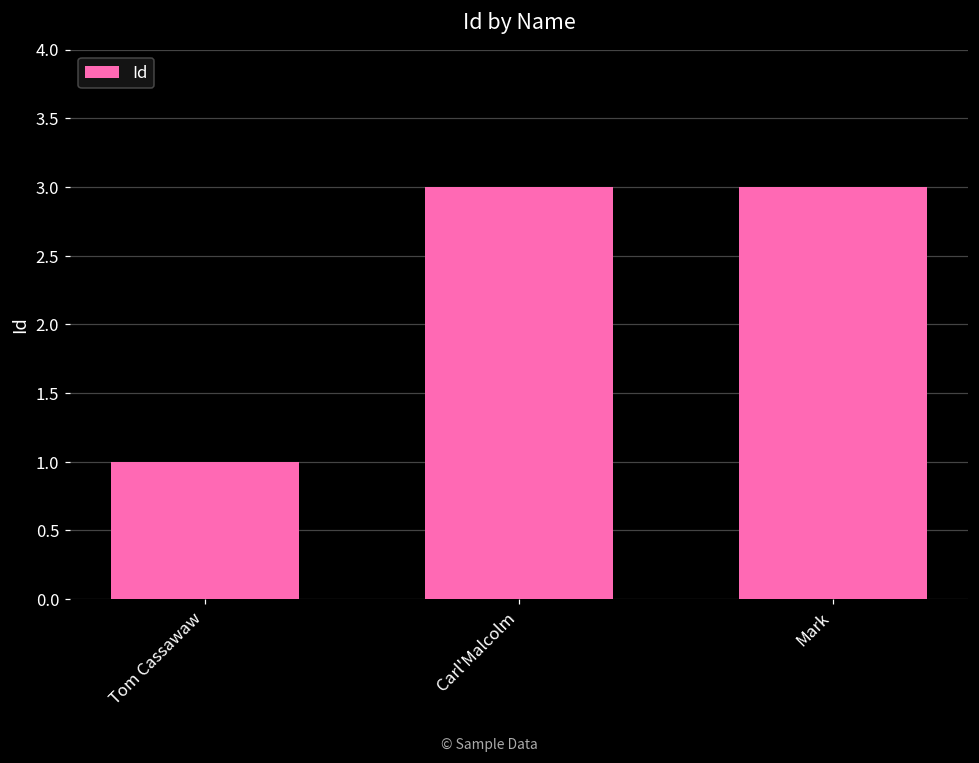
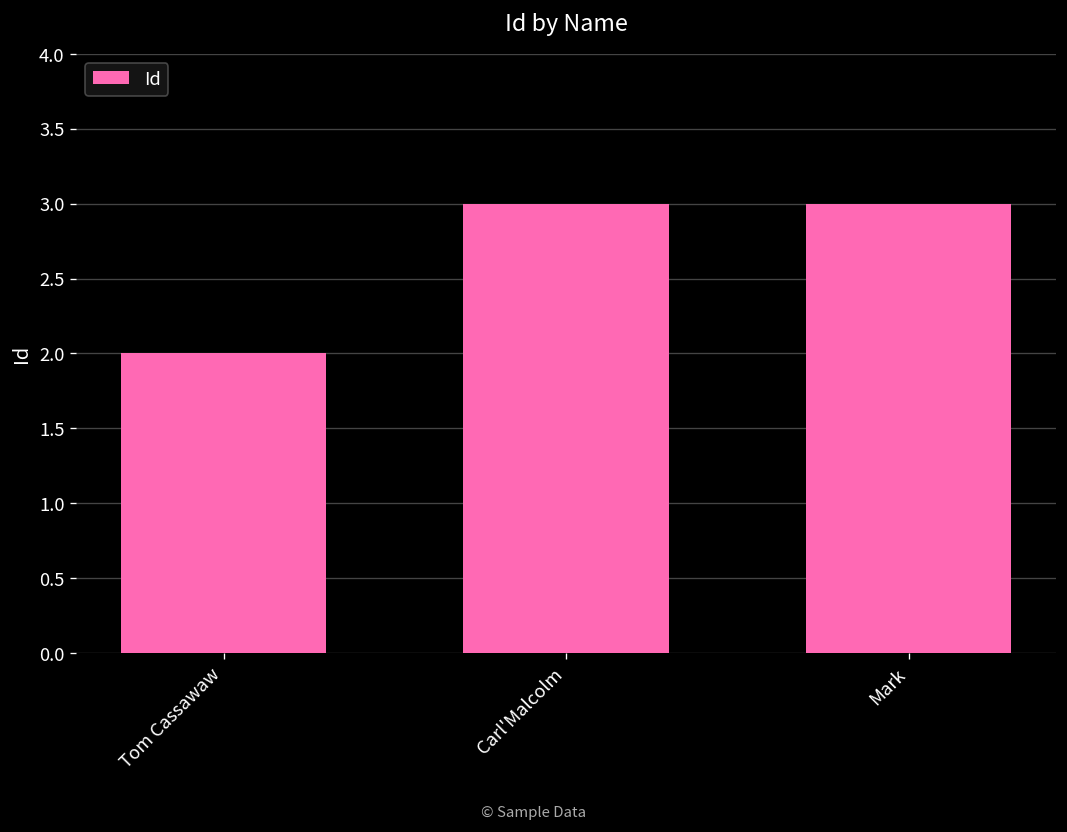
Tom Cassawaw: 1 -> 2
